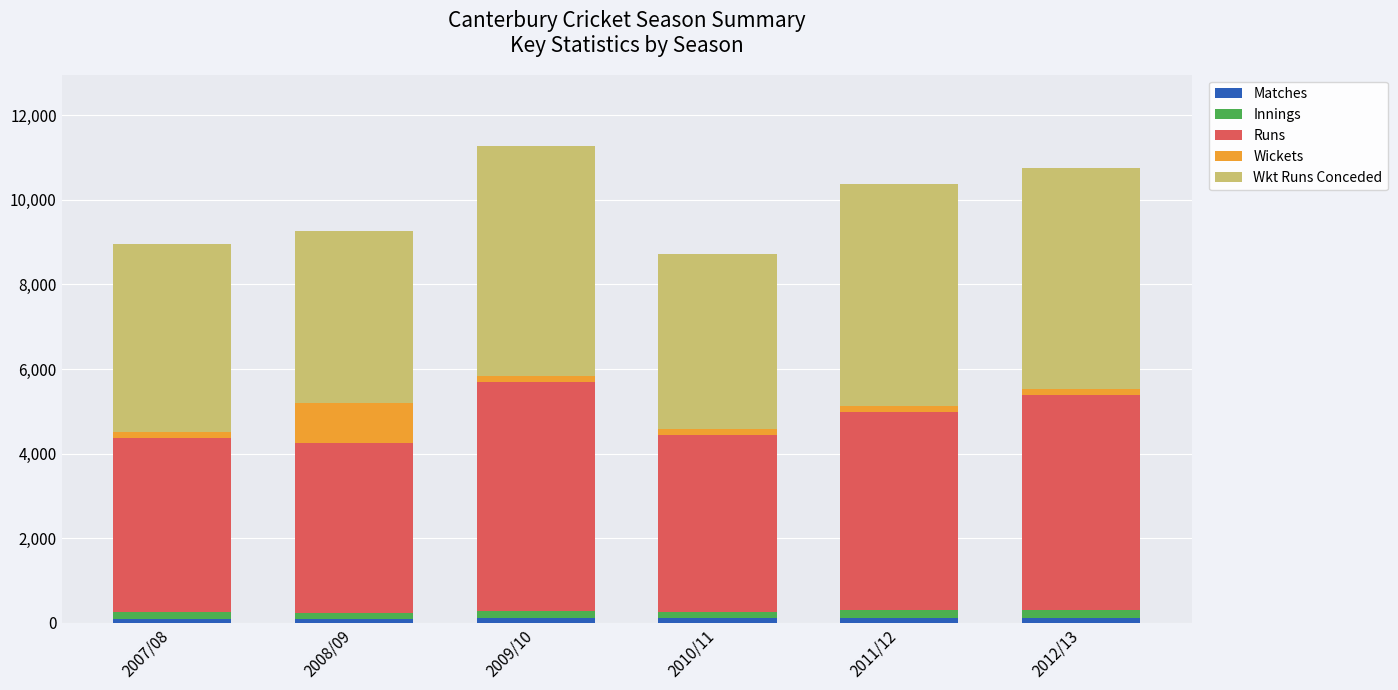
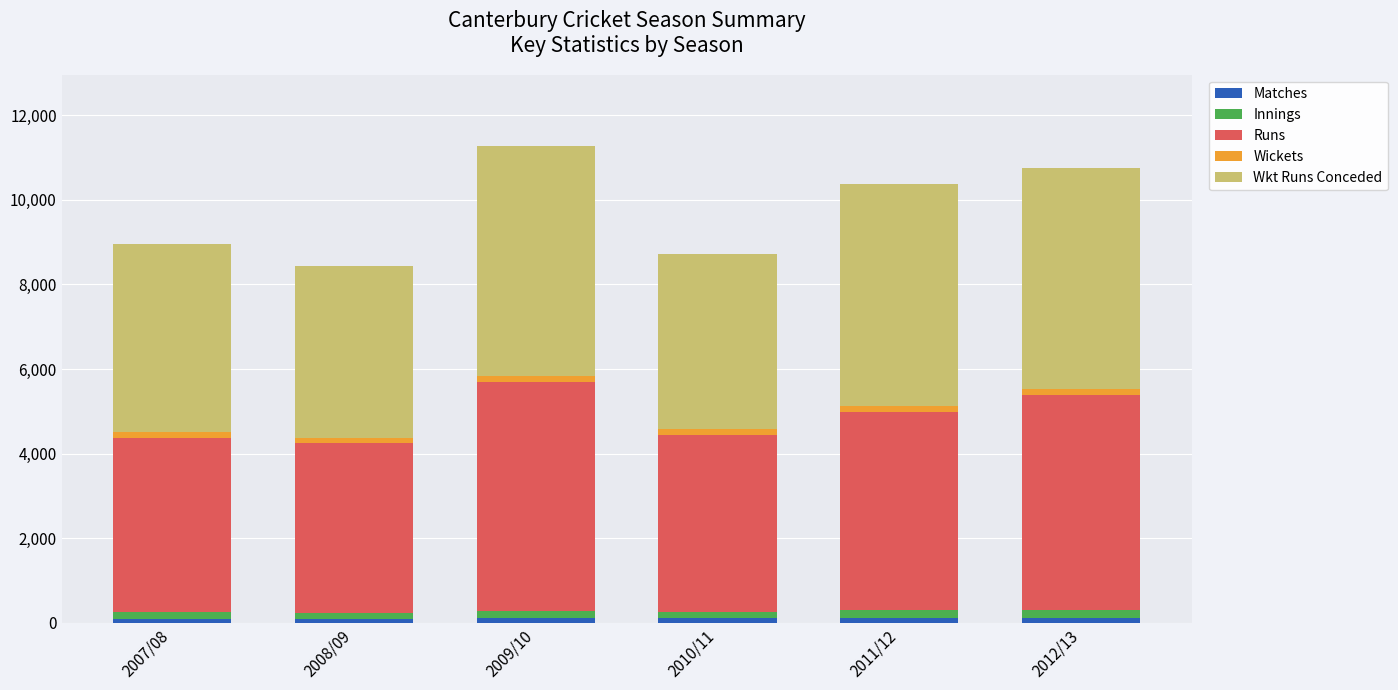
Wickets, 2008/09: 900 -> 100
